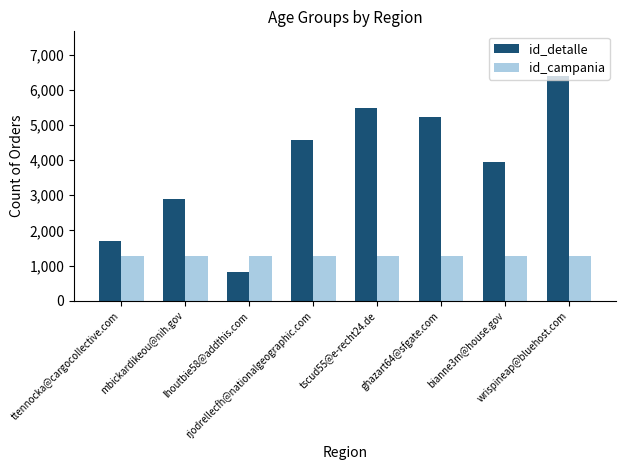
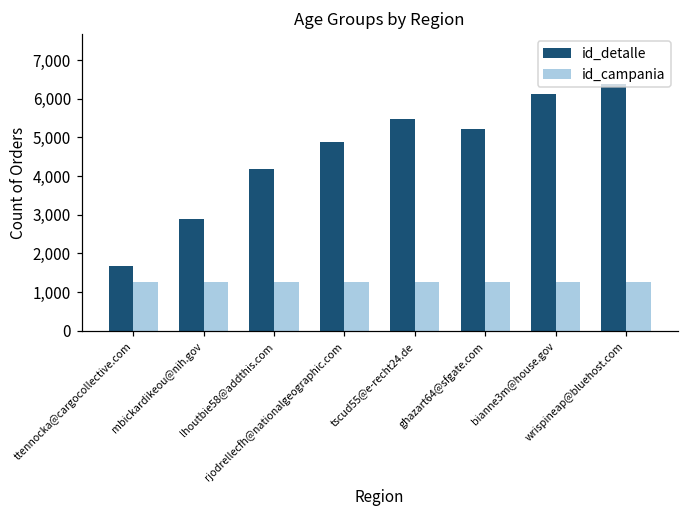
id_detalle, lhoutbie58@addthis.com: 800 -> 4,200
id_detalle, rjodrellecfh@nationalgeographic.com: 4,600 -> 4,900
id_detalle, bianne3m@house.gov: 4,000 -> 6,100
